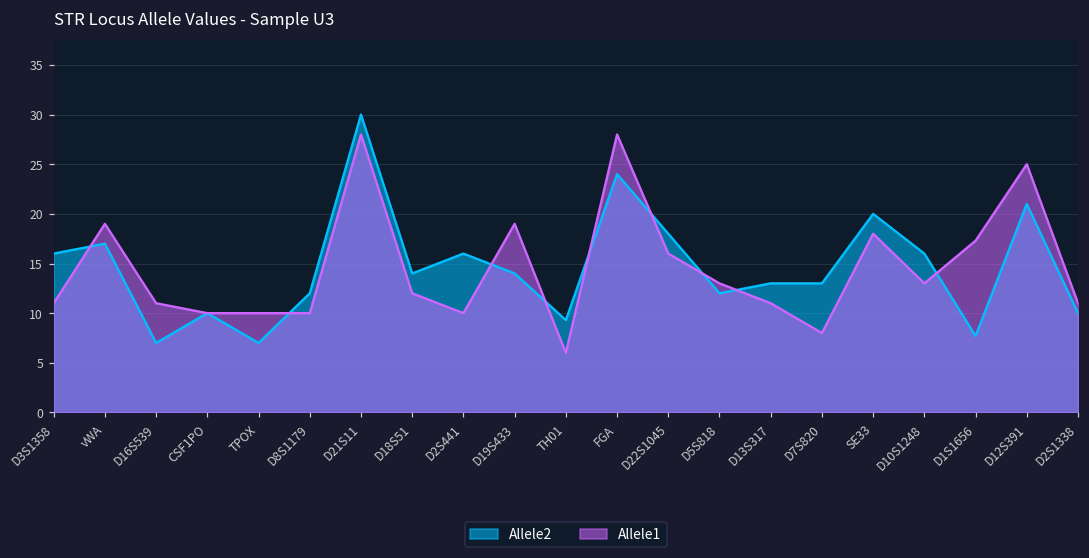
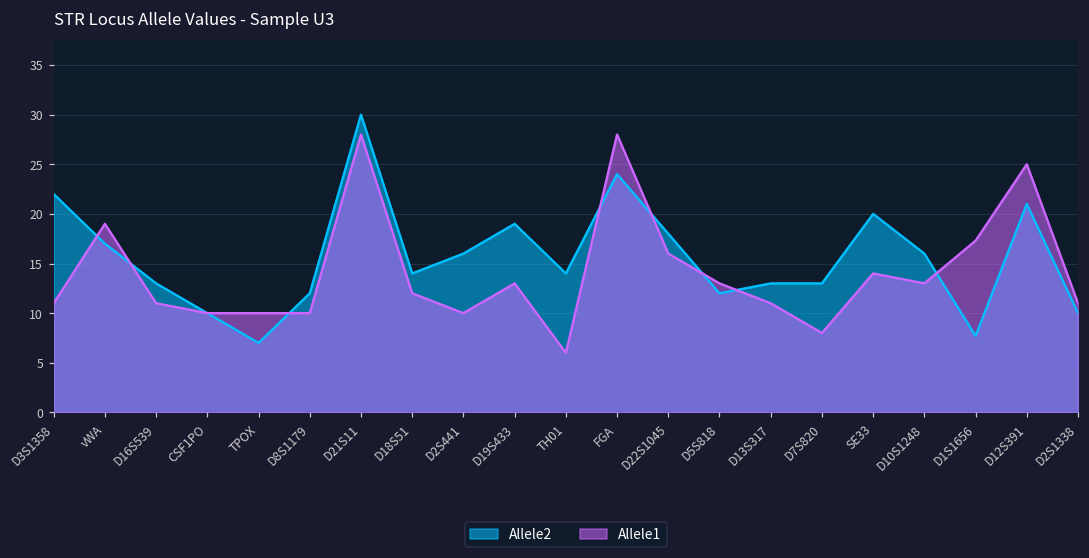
Allele2, D3S1358: 16 -> 22
Allele2, D16S539: 7 -> 13
Allele2, D19S433: 14 -> 19
Allele1, D19S433: 19 -> 13
Allele2, TH01: 9 -> 14
Allele1, SE33: 18 -> 14
